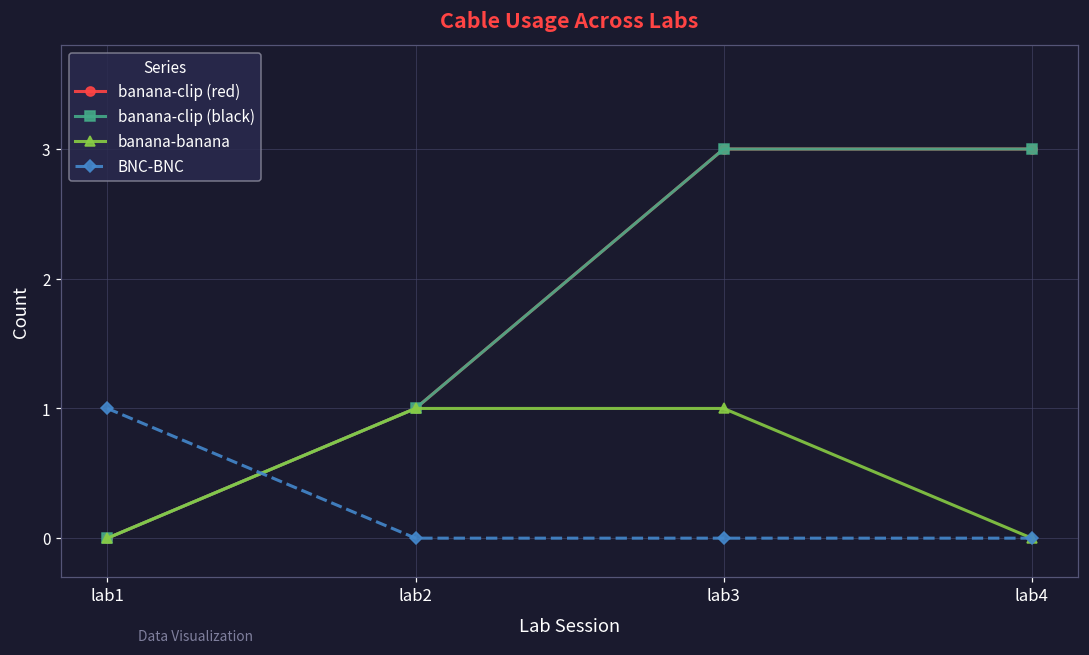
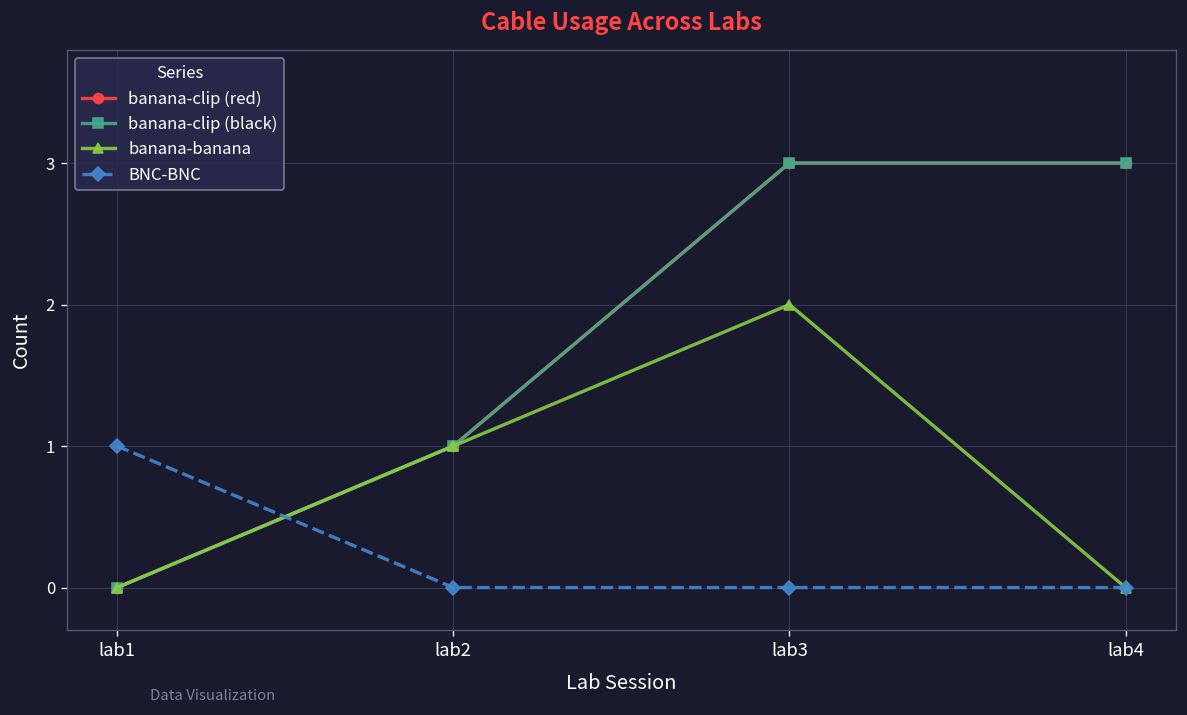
banana-banana, lab3: 1 -> 2
